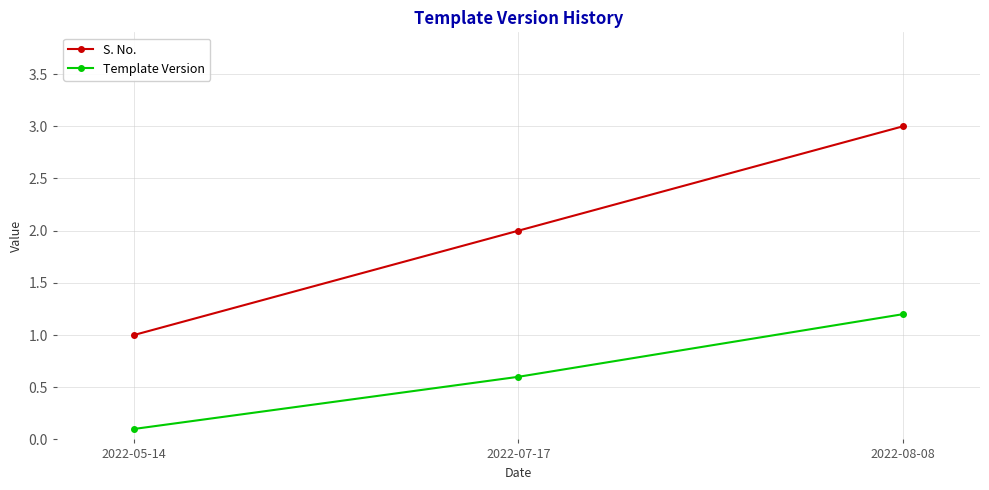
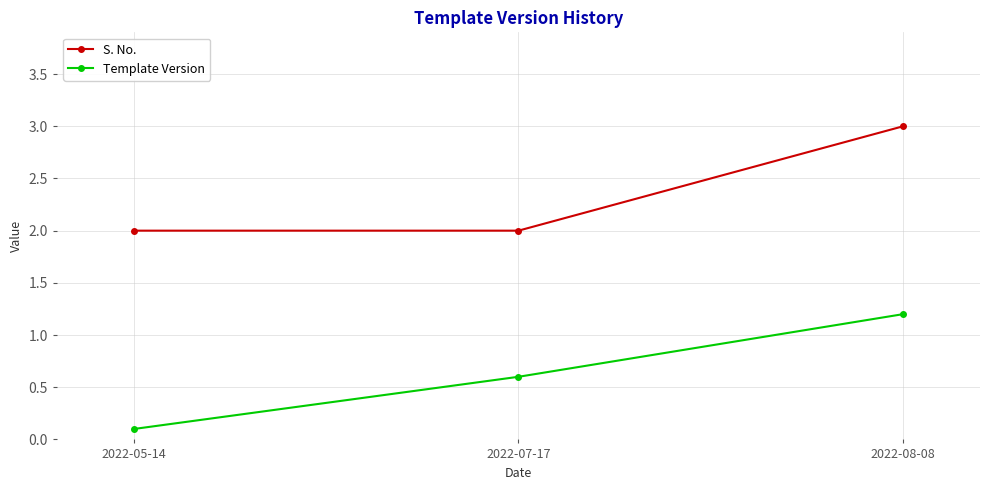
S. No., 2022-05-14: 1 -> 2
